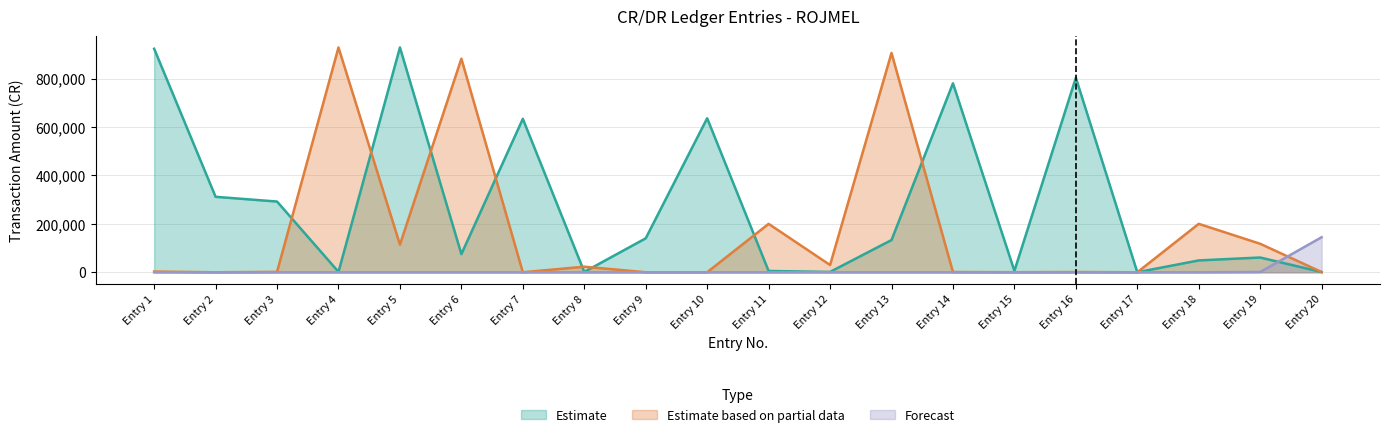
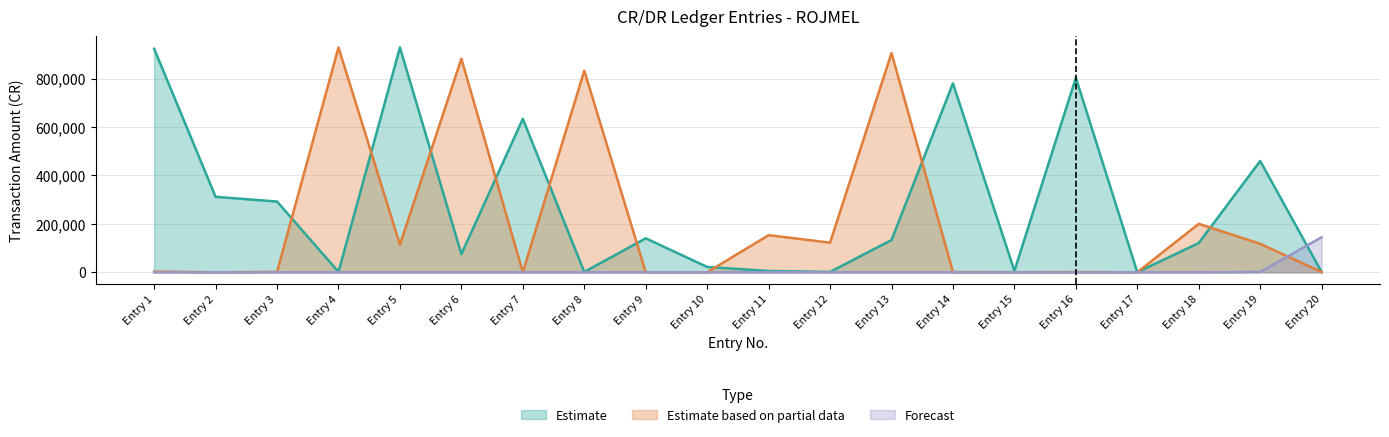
Estimate based on partial data, Entry 8: 20,000 -> 830,000
Estimate, Entry 10: 640,000 -> 20,000
Estimate based on partial data, Entry 11: 200,000 -> 150,000
Estimate based on partial data, Entry 12: 30,000 -> 120,000
Estimate, Entry 18: 50,000 -> 120,000
Estimate, Entry 19: 60,000 -> 460,000
